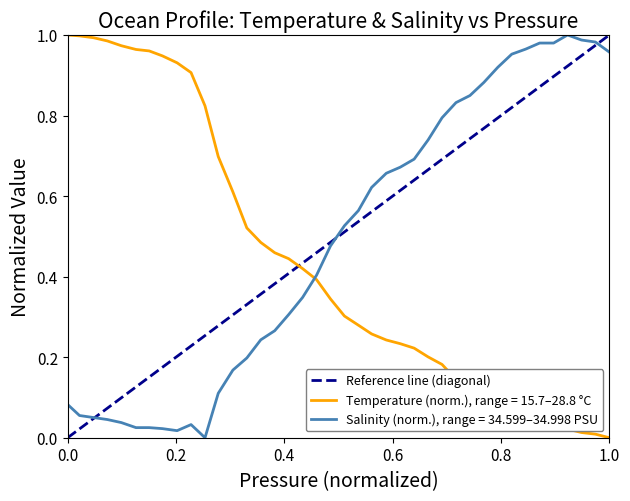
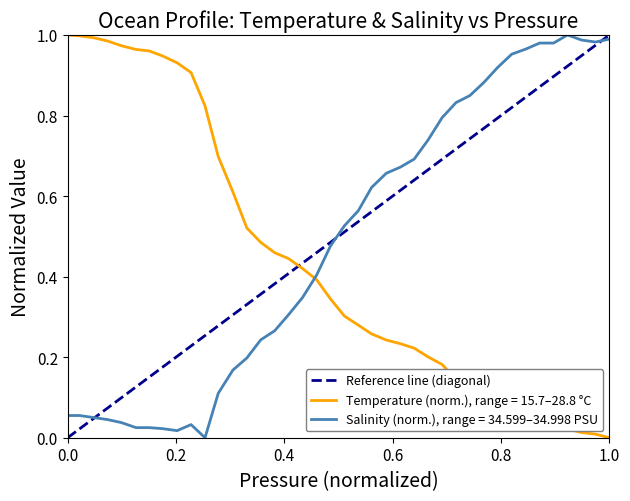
Salinity (norm.), range = 34.599–34.998 PSU, 0.0: 0.08 -> 0.06
Salinity (norm.), range = 34.599–34.998 PSU, 1.0: 0.96 -> 0.99
